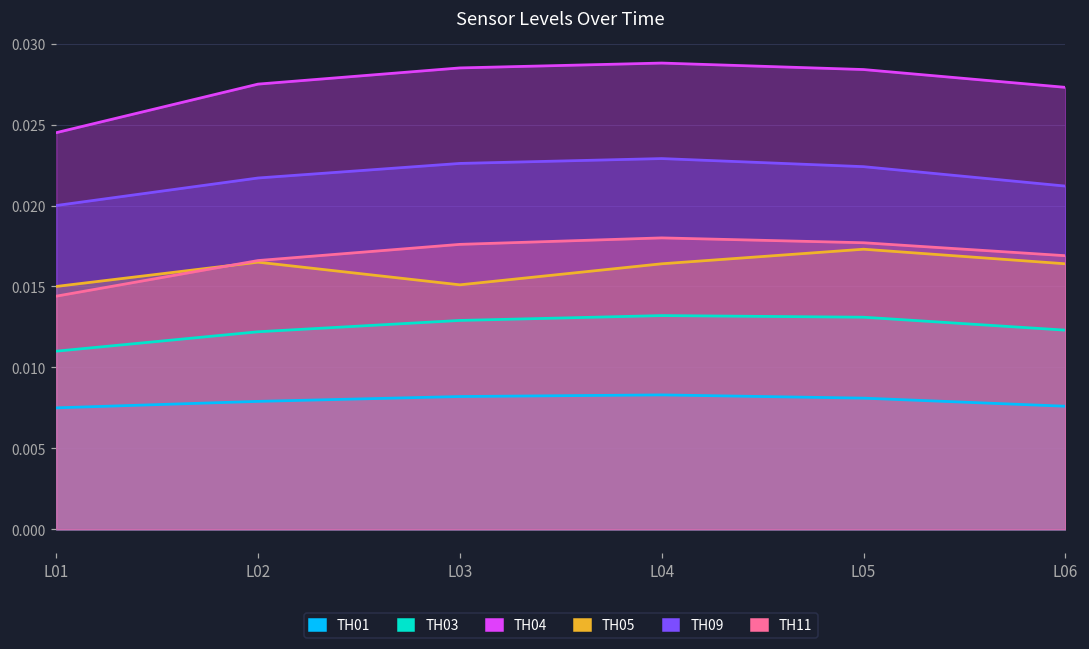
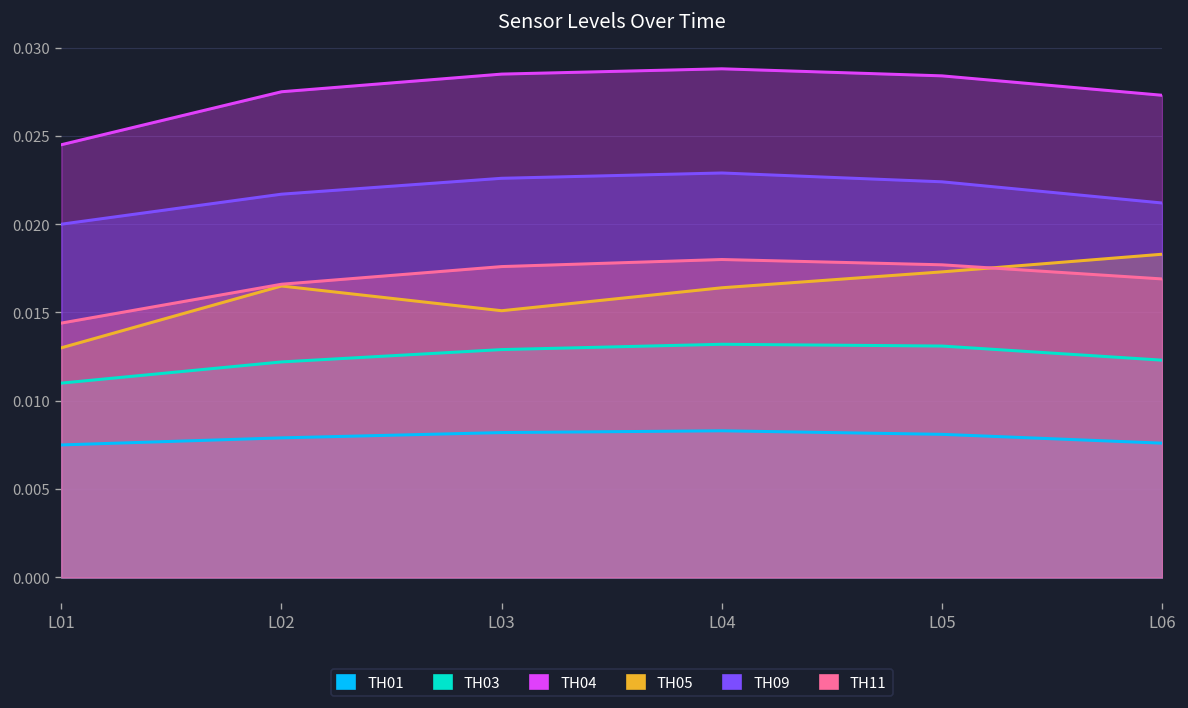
TH05, L01: 0.015 -> 0.013
TH05, L06: 0.0164 -> 0.0183
